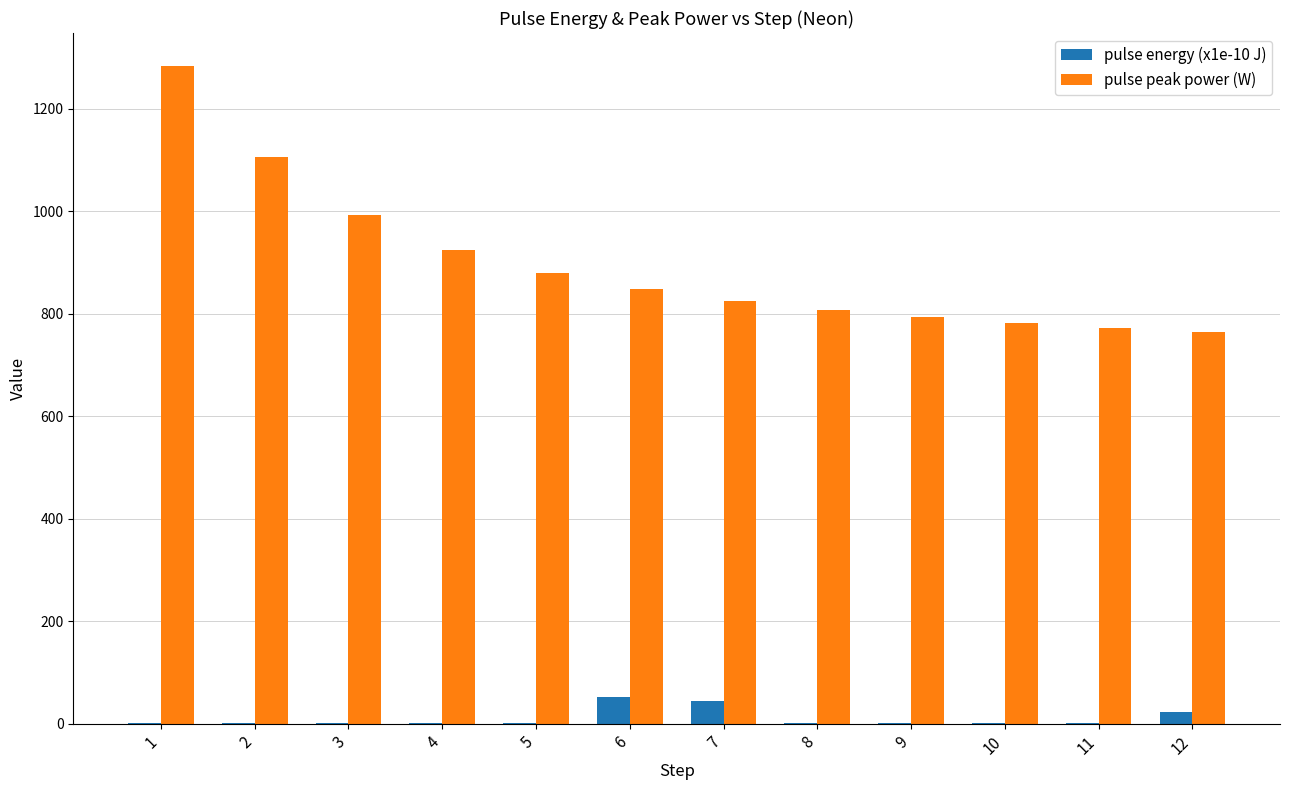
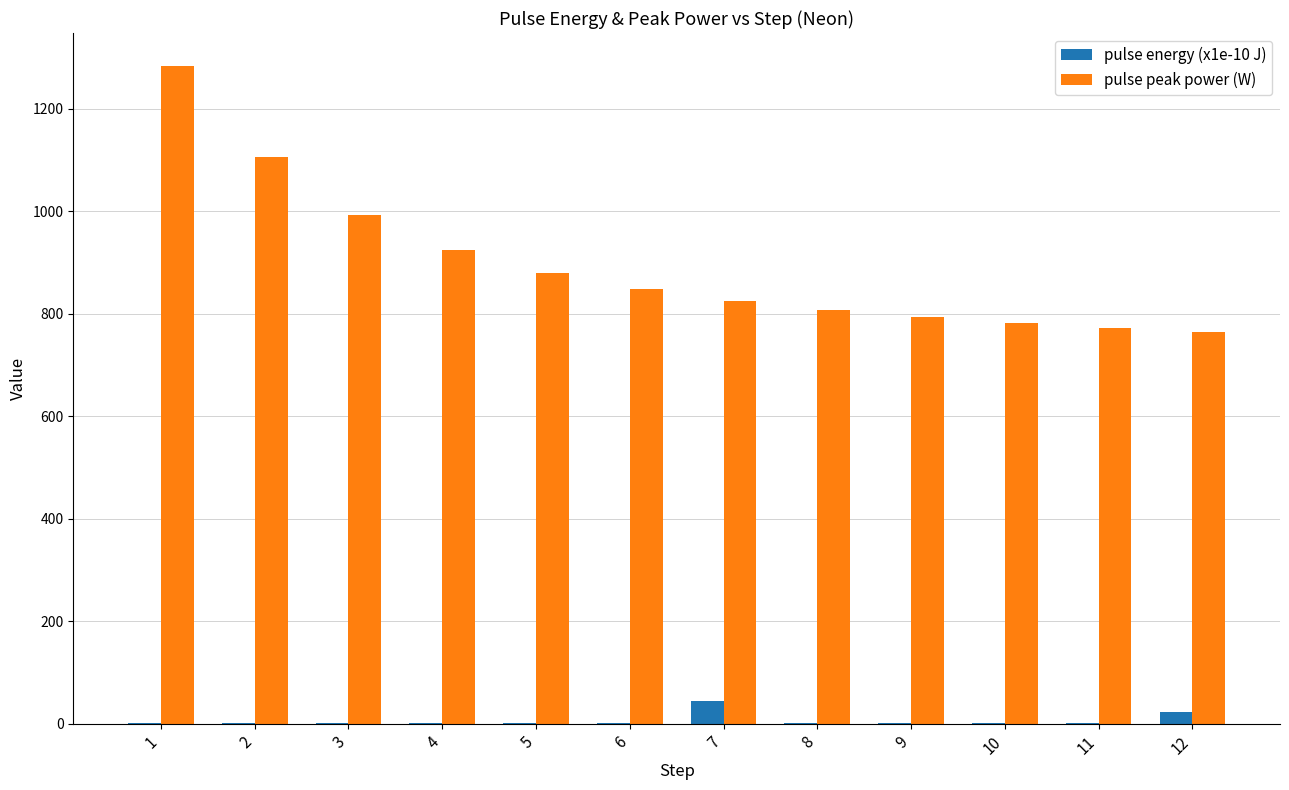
pulse energy (x1e-10 J), 6: 50 -> 0
